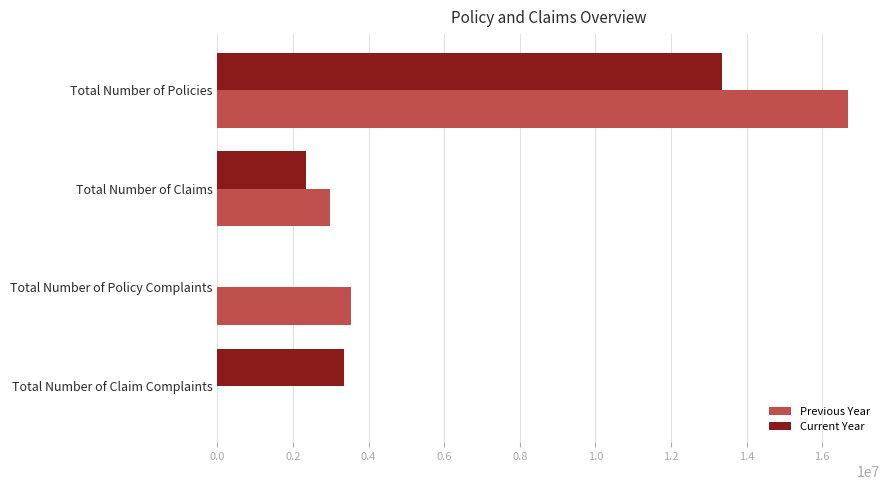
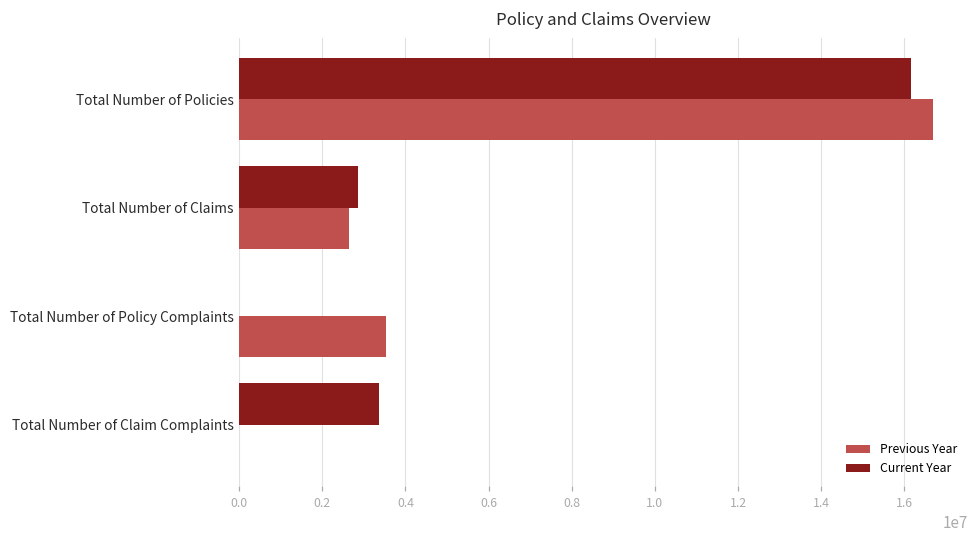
Current Year, Total Number of Policies: 13300000 -> 16200000
Current Year, Total Number of Claims: 2300000 -> 2900000
Previous Year, Total Number of Claims: 3000000 -> 2600000
